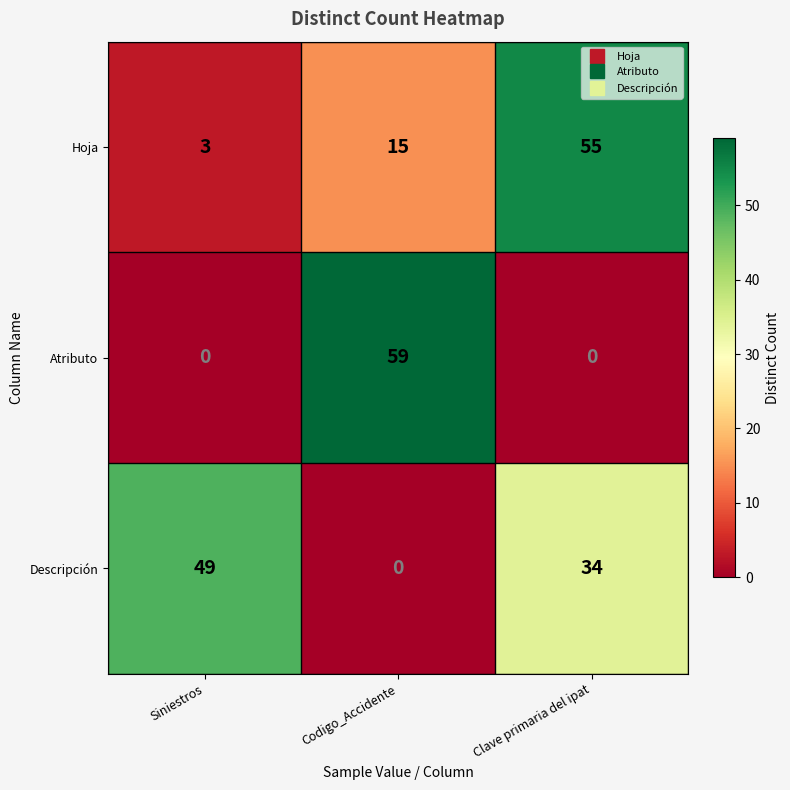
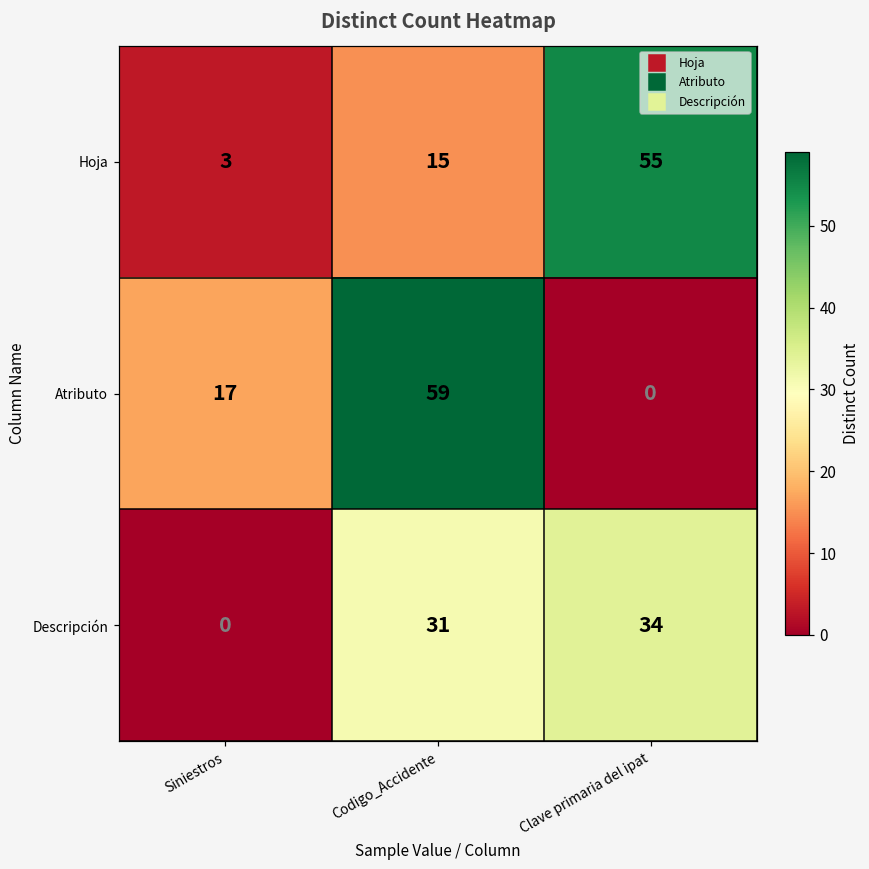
Atributo, Siniestros: 0 -> 17
Descripción, Siniestros: 49 -> 0
Descripción, Codigo_Accidente: 0 -> 31
